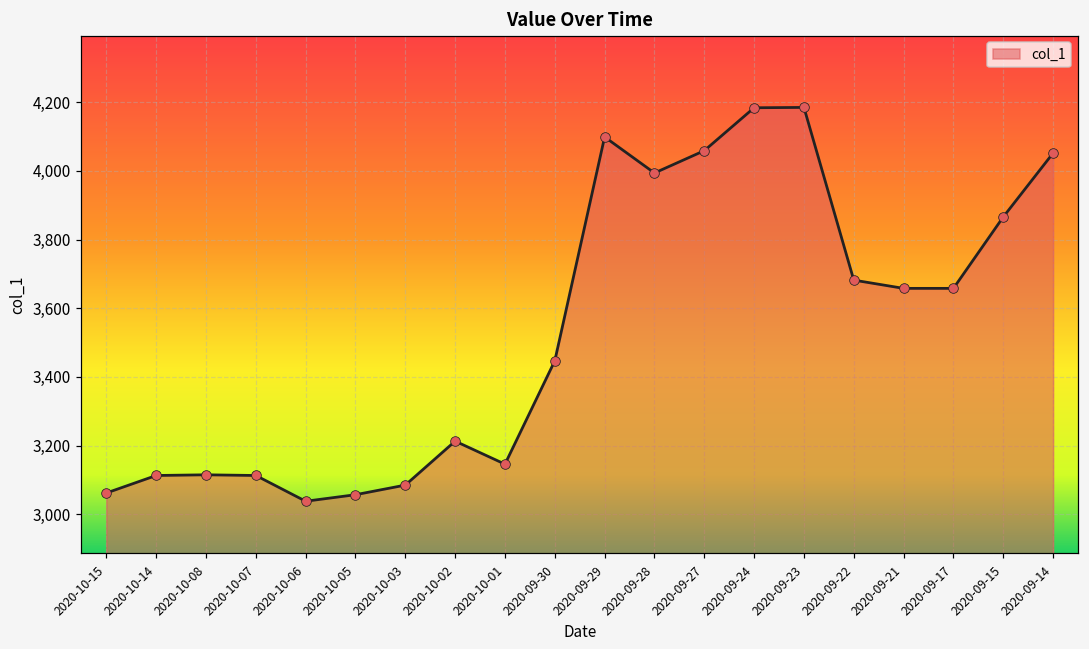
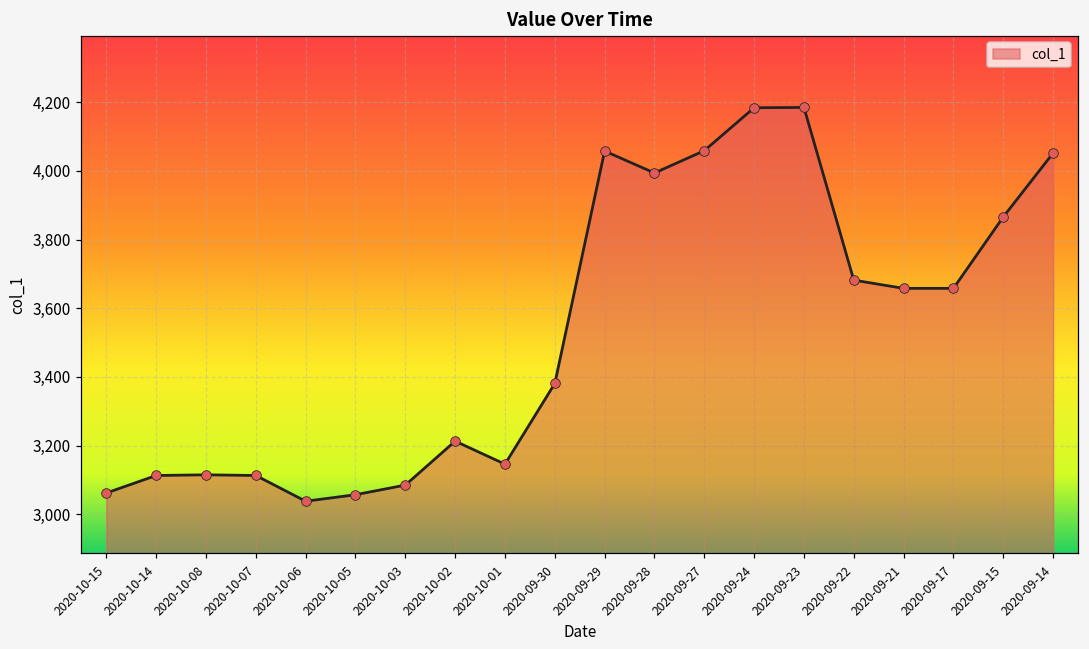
2020-09-30: 3,450 -> 3,380
2020-09-29: 4,100 -> 4,060
